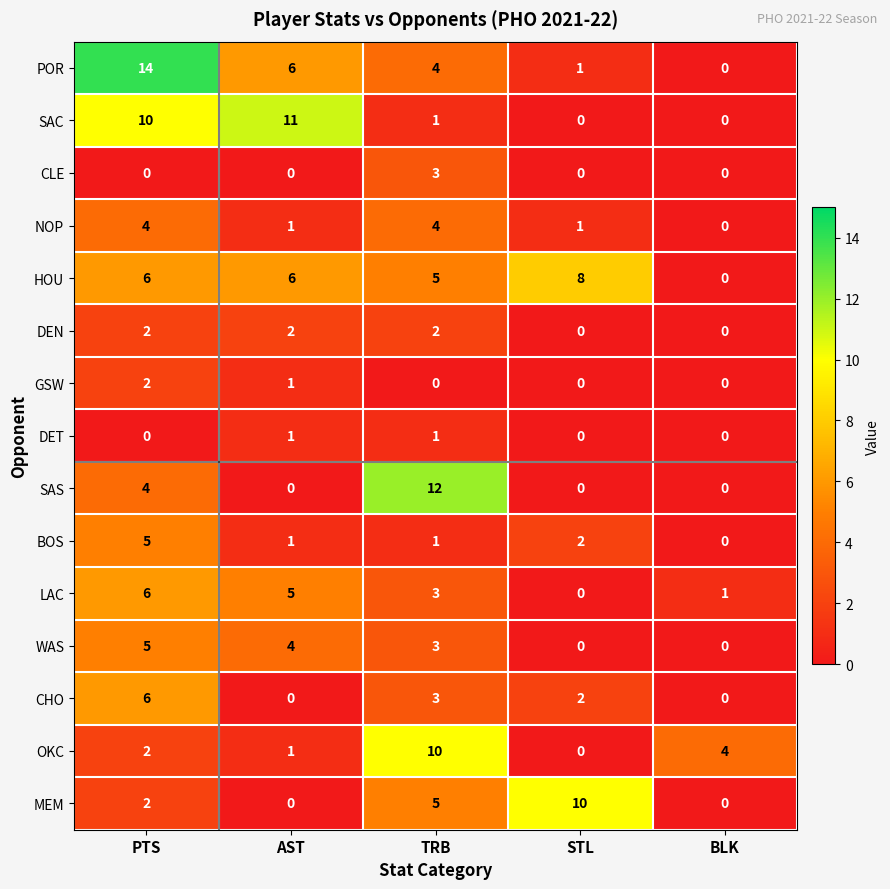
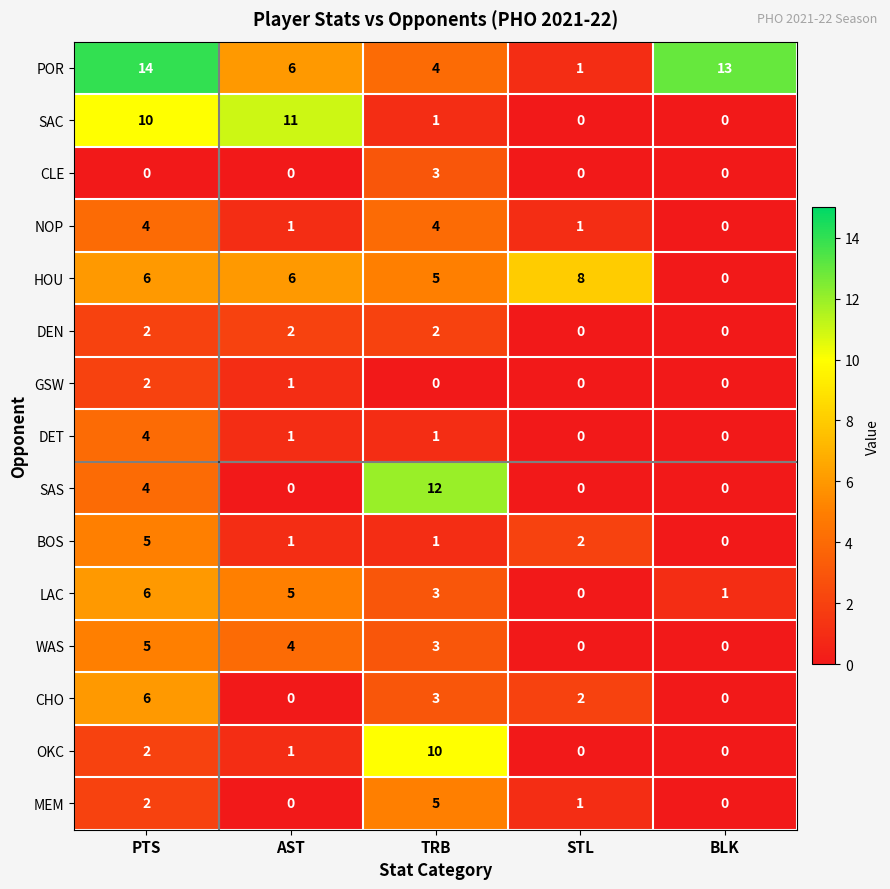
POR, BLK: 0 -> 13
DET, PTS: 0 -> 4
OKC, BLK: 4 -> 0
MEM, STL: 10 -> 1
